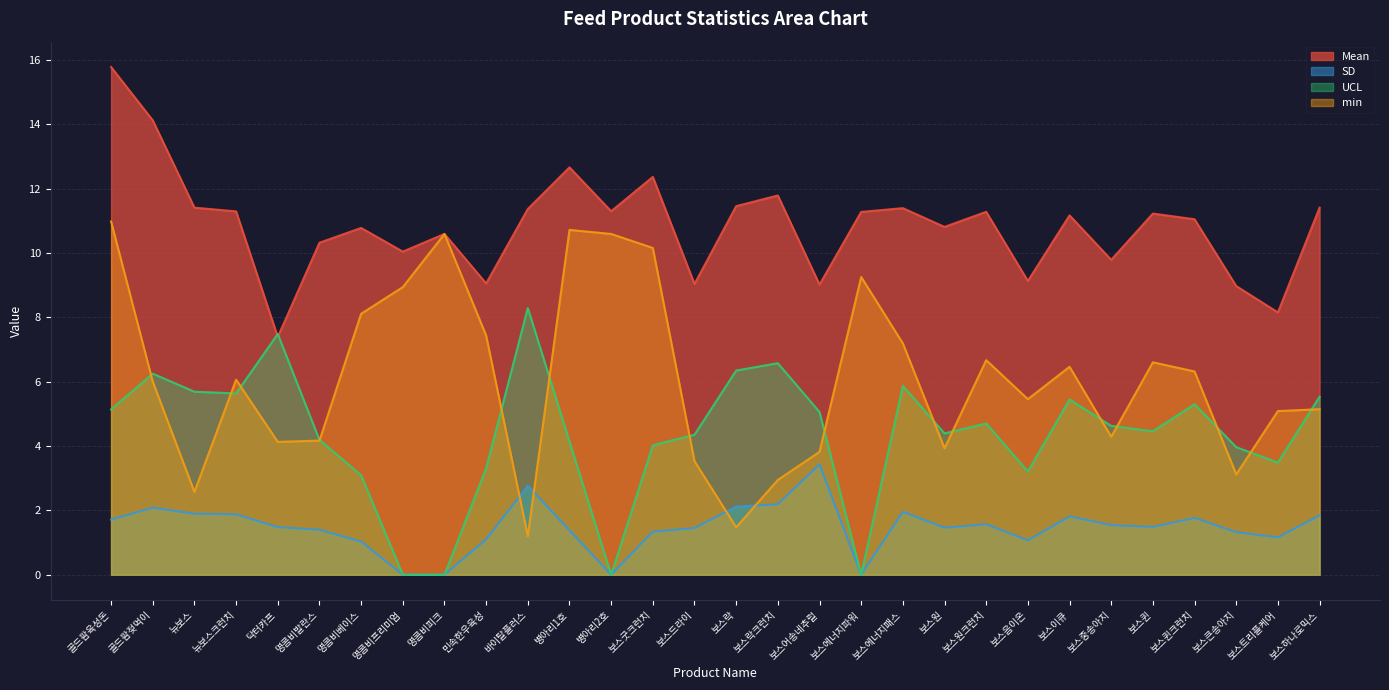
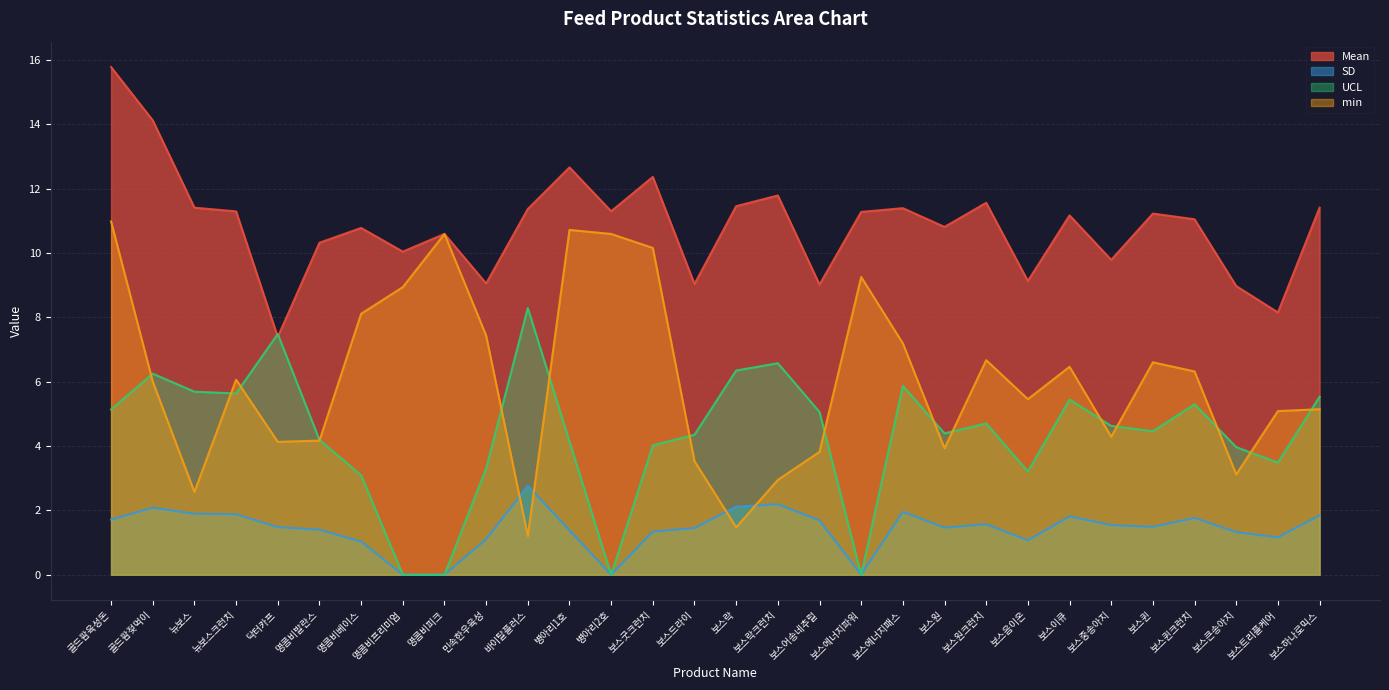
SD, 보스어송네추럴: 3.4 -> 1.7
Mean, 보스원크런치: 11.3 -> 11.6
